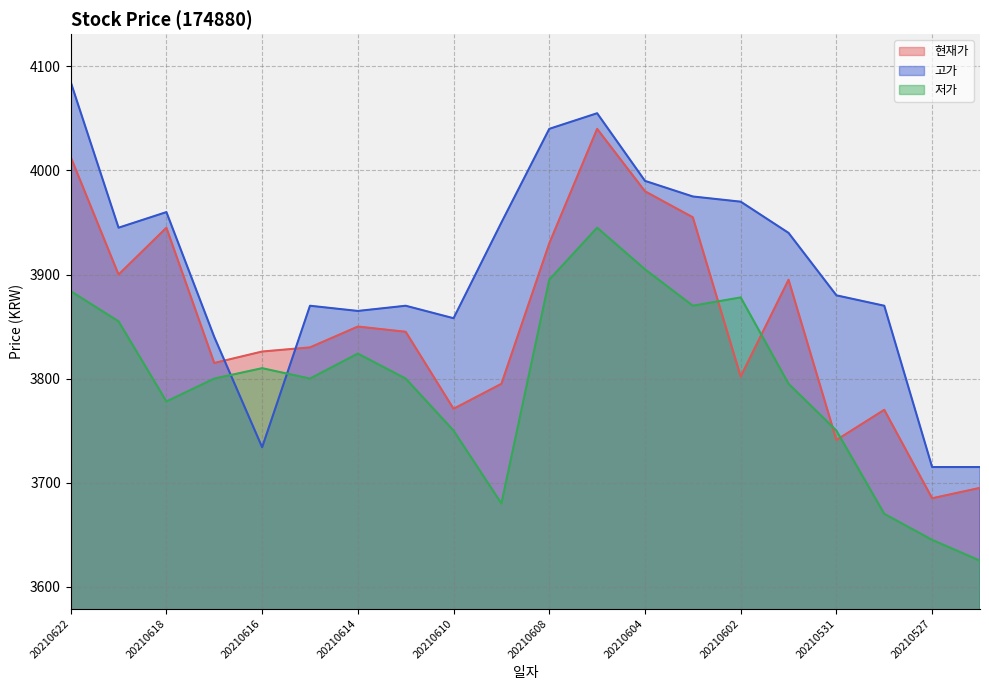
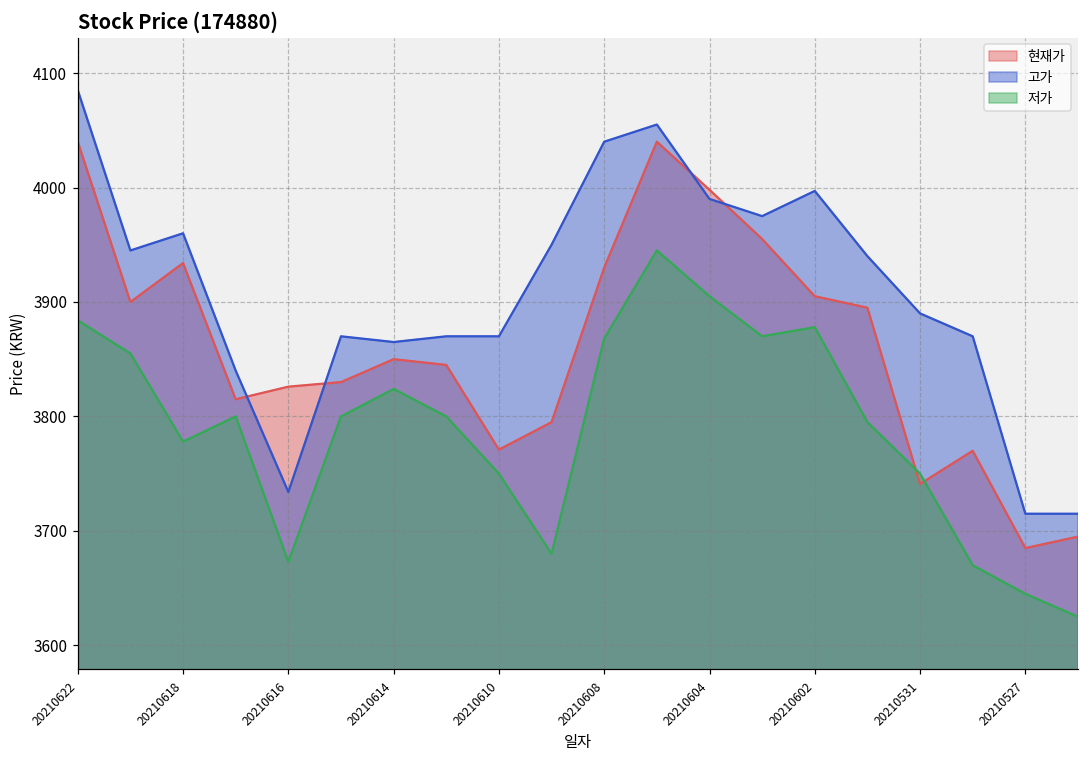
현재가, 20210622: 4013 -> 4040
현재가, 20210618: 3945 -> 3934
저가, 20210616: 3810 -> 3673
고가, 20210610: 3858 -> 3870
저가, 20210608: 3895 -> 3868
현재가, 20210604: 3980 -> 3998
현재가, 20210602: 3802 -> 3905
고가, 20210602: 3970 -> 3997
고가, 20210531: 3880 -> 3890
